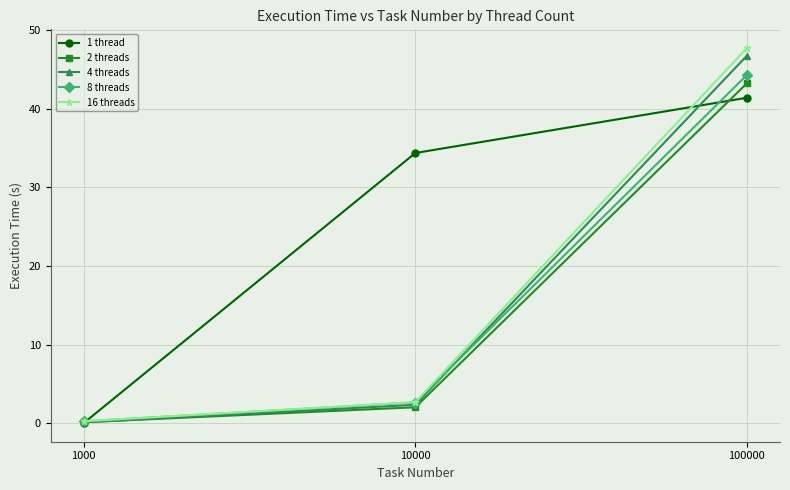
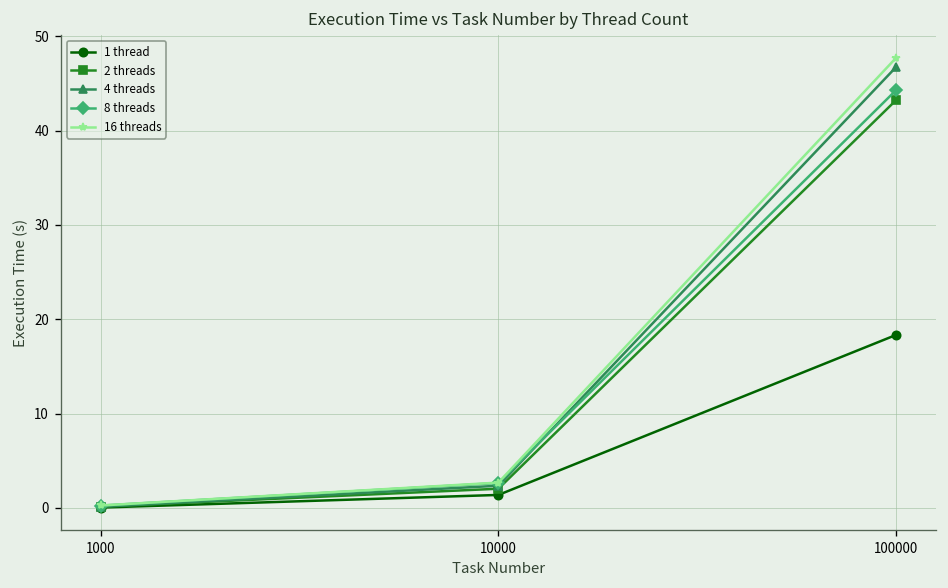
1 thread, 10000: 34 -> 1
1 thread, 100000: 41 -> 18
